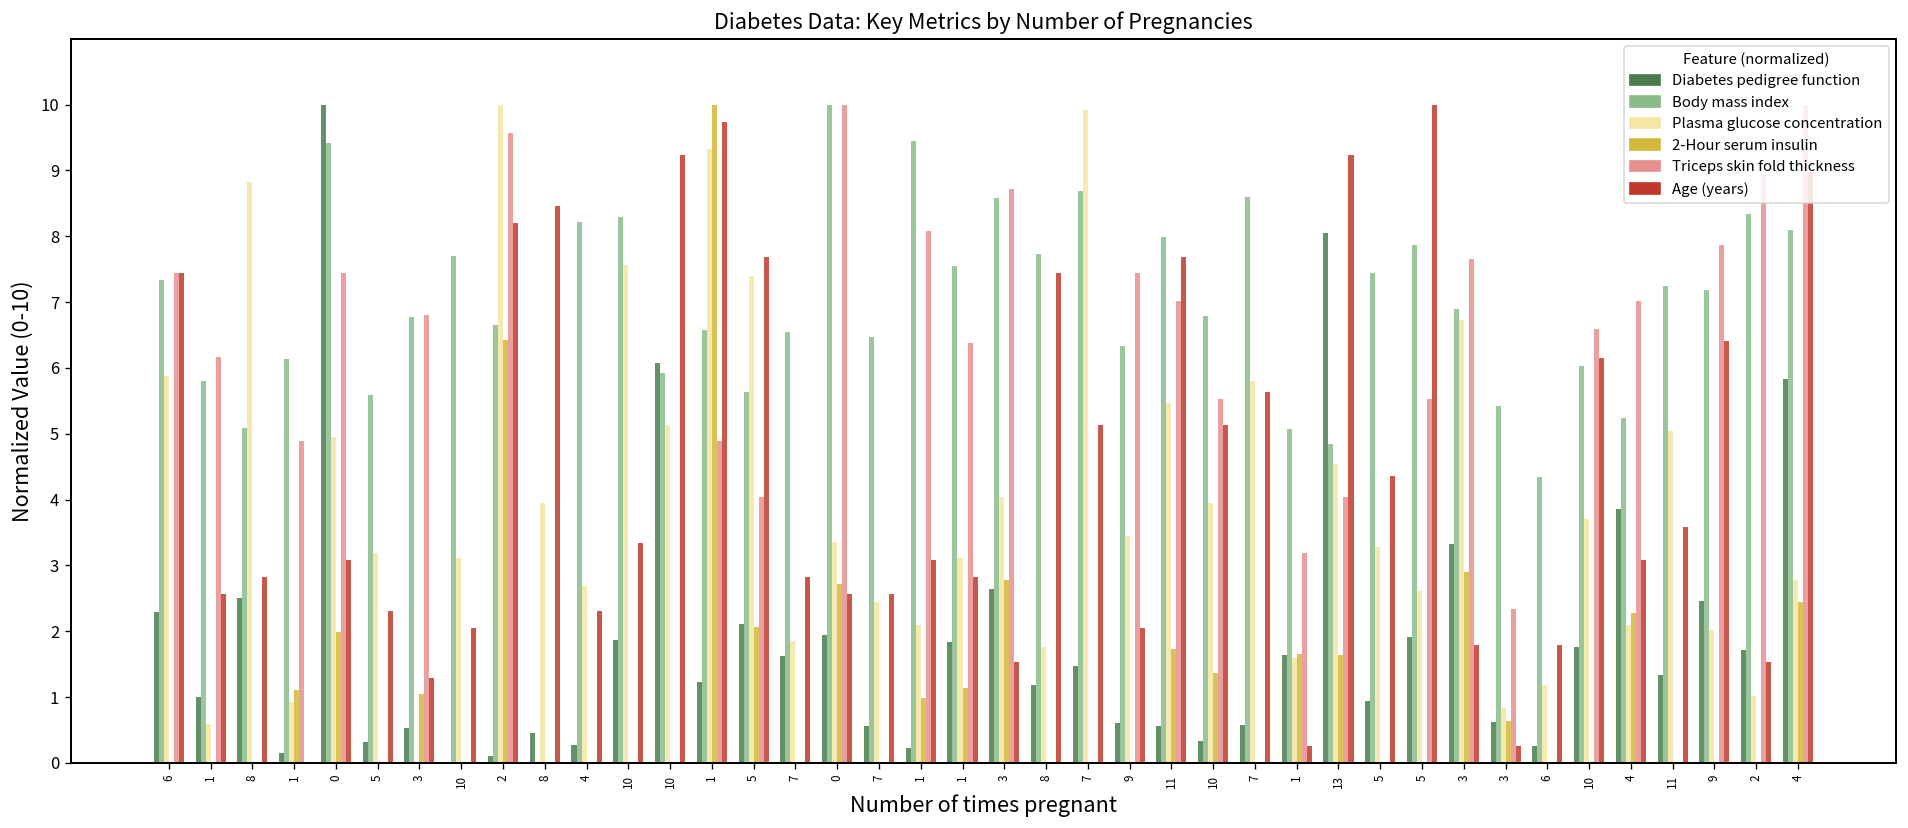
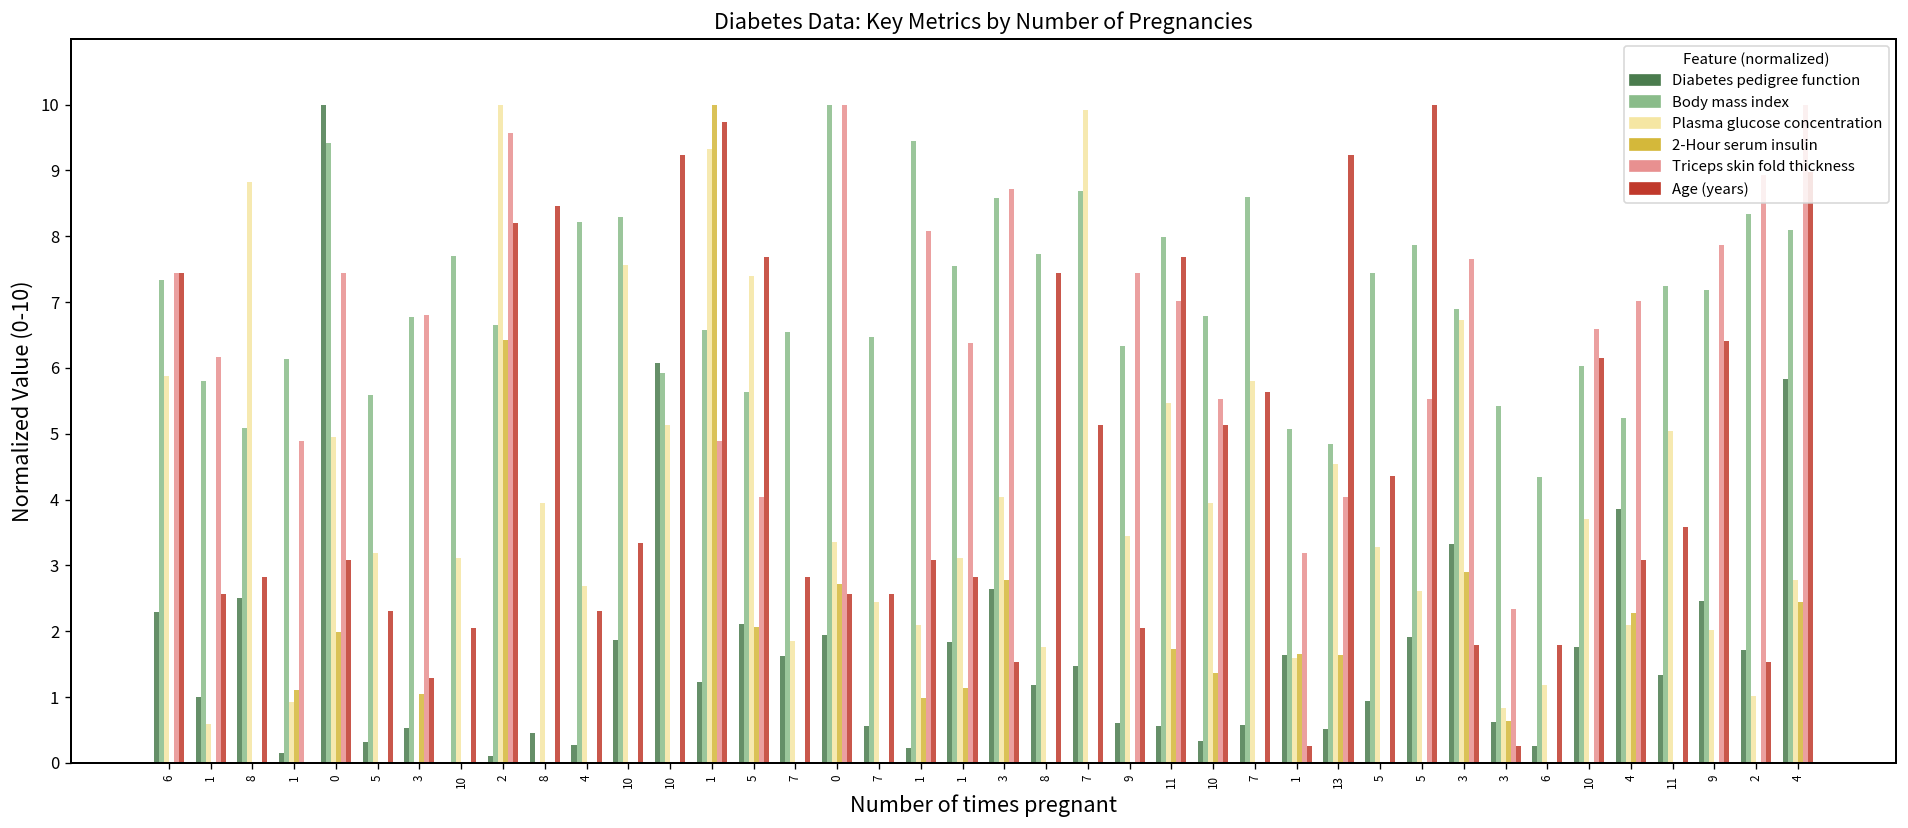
Diabetes pedigree function, 13: 8.1 -> 0.5
